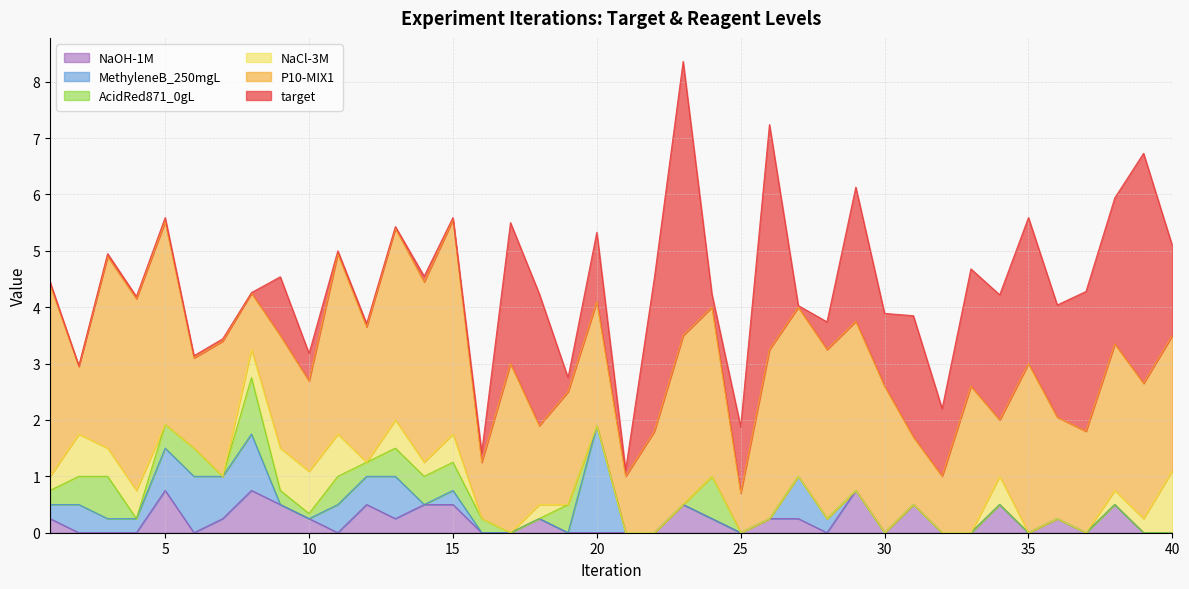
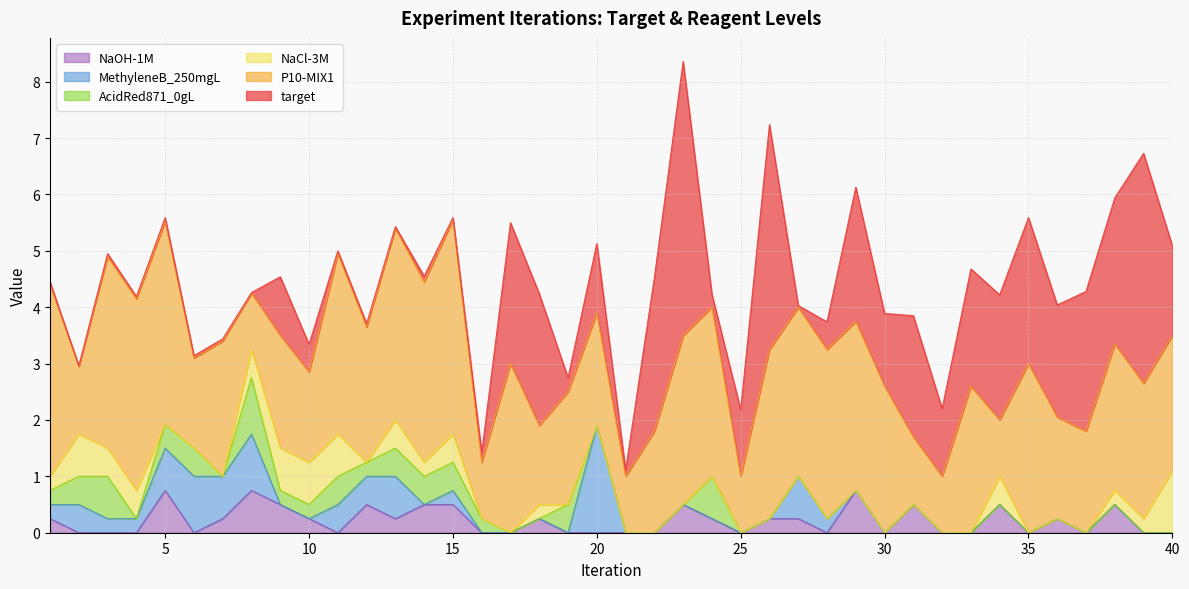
AcidRed871_0gL, 10: 0.1 -> 0.3
P10-MIX1, 20: 2.2 -> 2.0
P10-MIX1, 25: 0.7 -> 1.0
